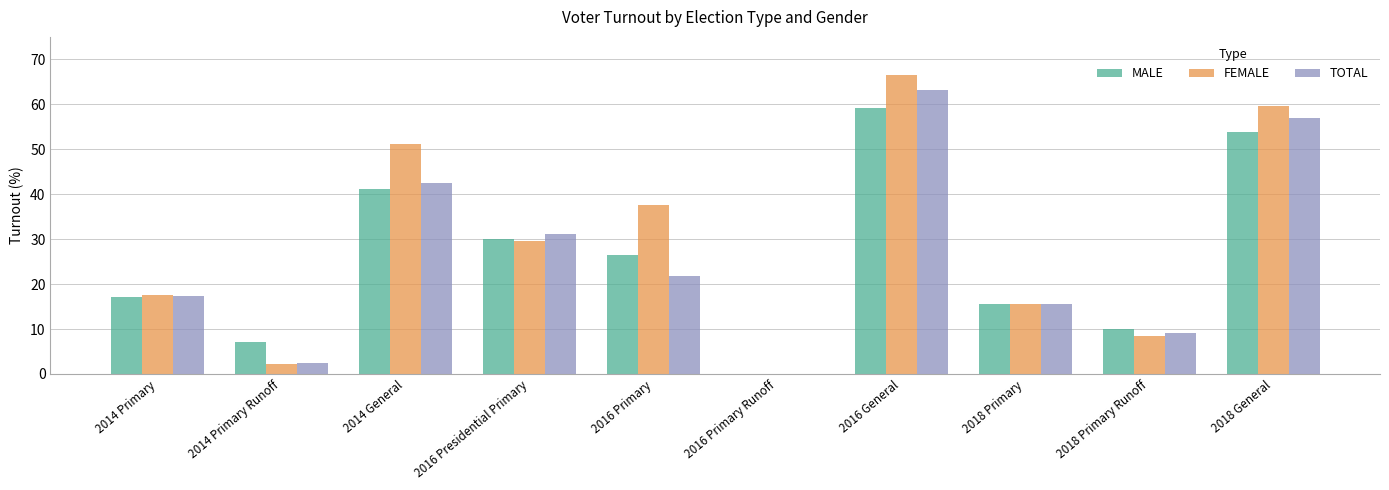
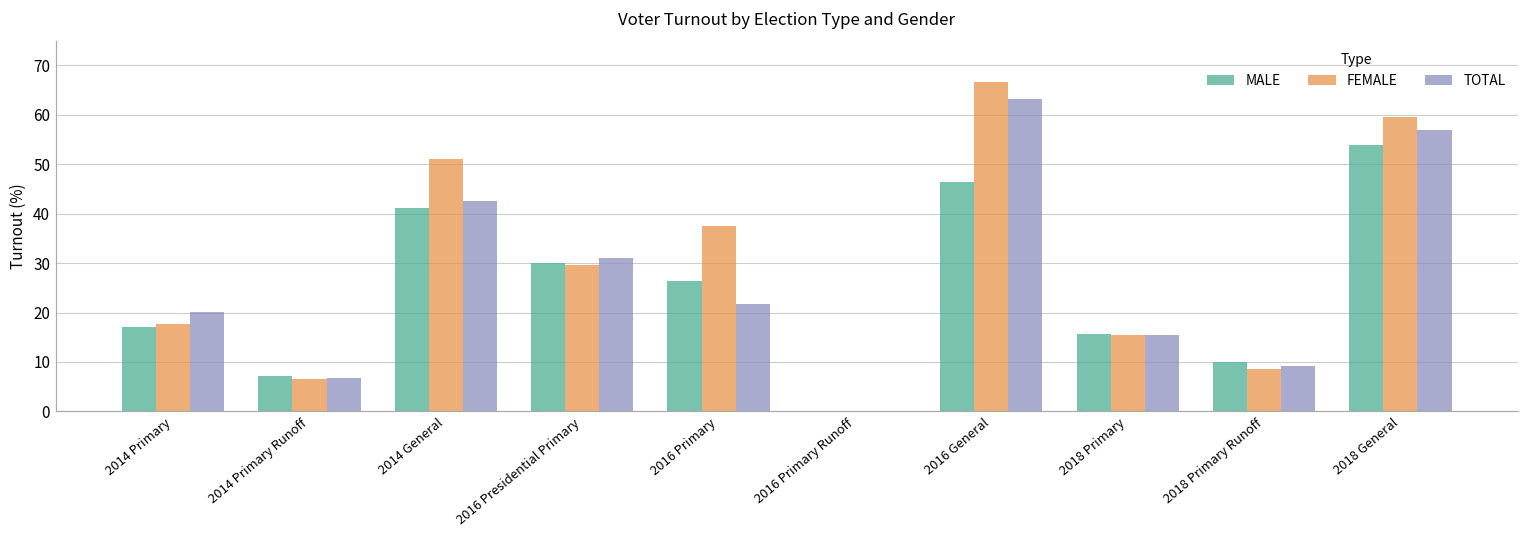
TOTAL, 2014 Primary: 17 -> 20
FEMALE, 2014 Primary Runoff: 2 -> 7
TOTAL, 2014 Primary Runoff: 2 -> 7
MALE, 2016 General: 59 -> 46
